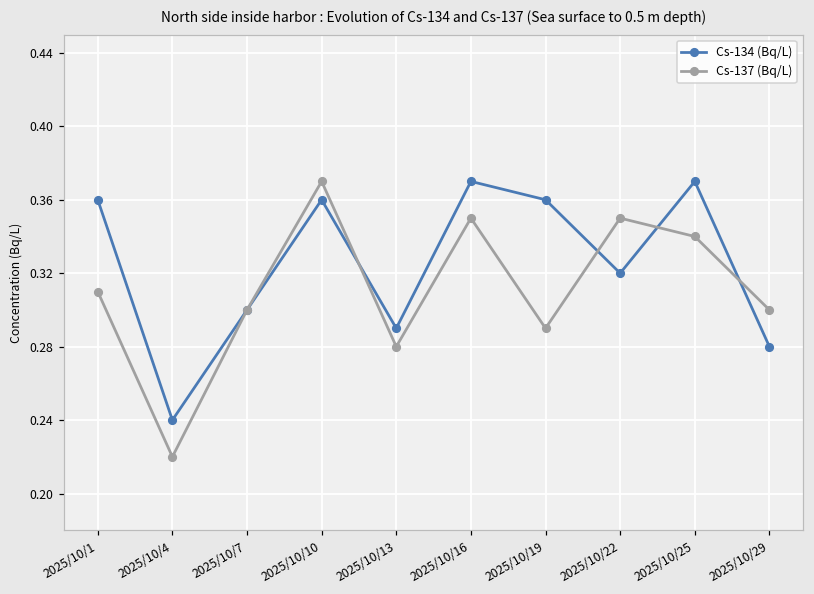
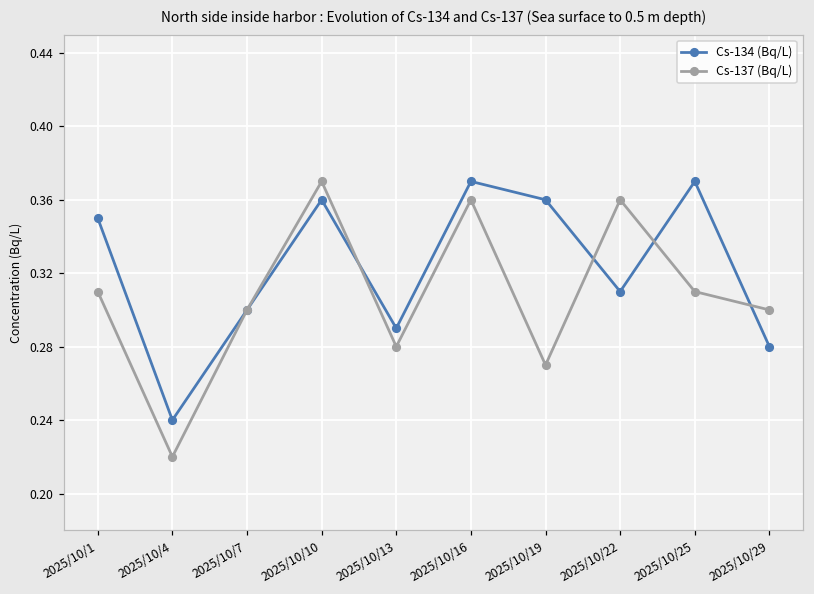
Cs-134 (Bq/L), 2025/10/1: 0.36 -> 0.35
Cs-137 (Bq/L), 2025/10/16: 0.35 -> 0.36
Cs-137 (Bq/L), 2025/10/19: 0.29 -> 0.27
Cs-134 (Bq/L), 2025/10/22: 0.32 -> 0.31
Cs-137 (Bq/L), 2025/10/22: 0.35 -> 0.36
Cs-137 (Bq/L), 2025/10/25: 0.34 -> 0.31
